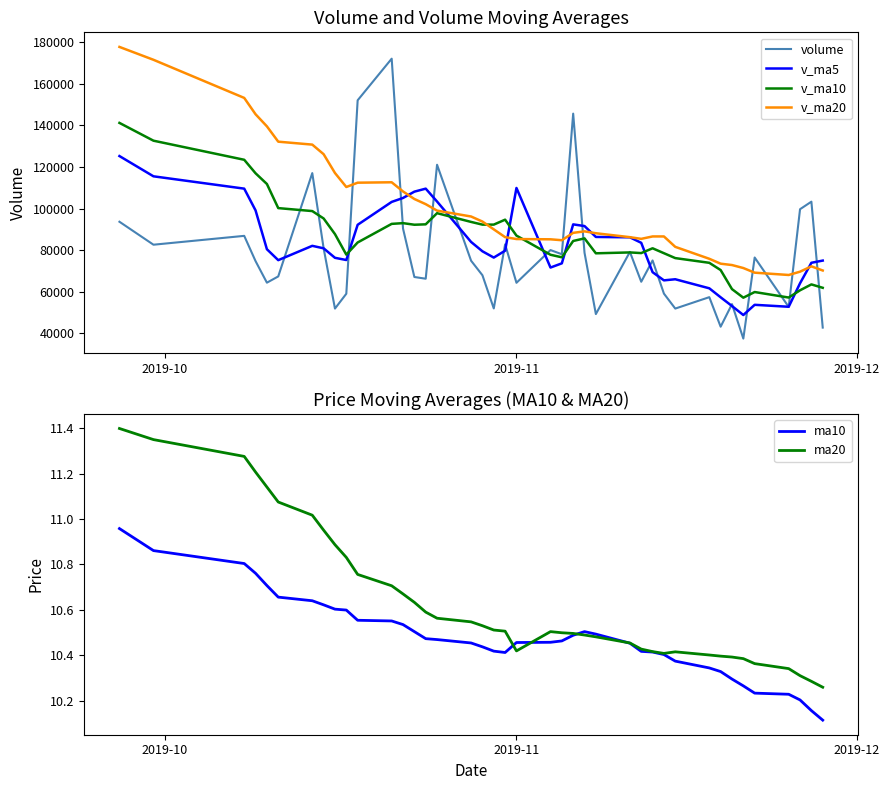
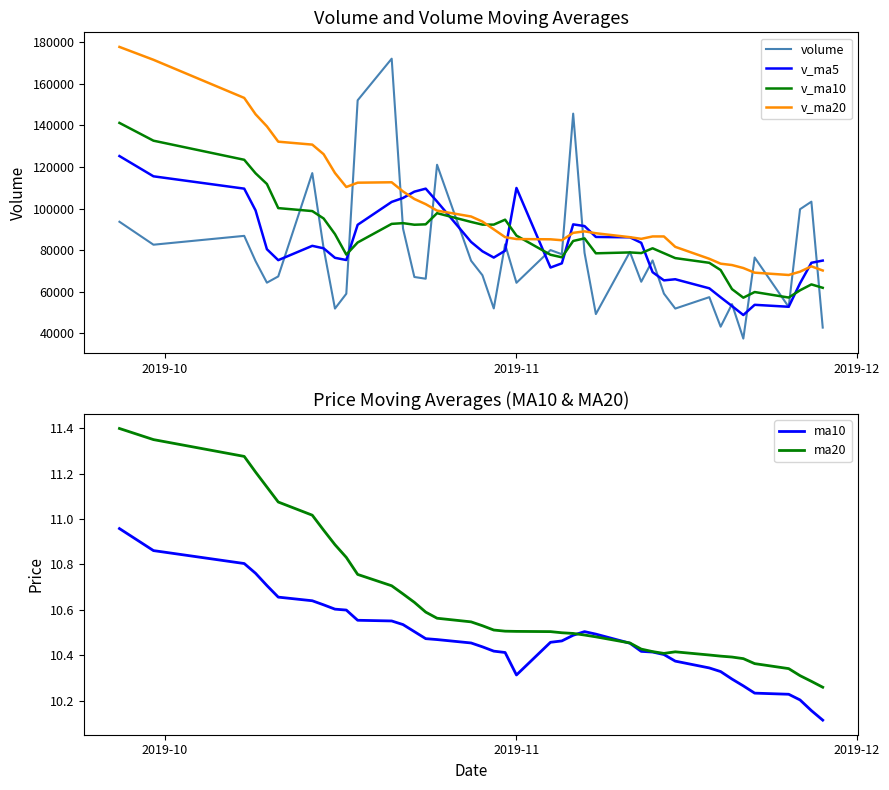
Price Moving Averages (MA10 & MA20), ma10, 2019-11: 10.46 -> 10.31
Price Moving Averages (MA10 & MA20), ma20, 2019-11: 10.42 -> 10.51
